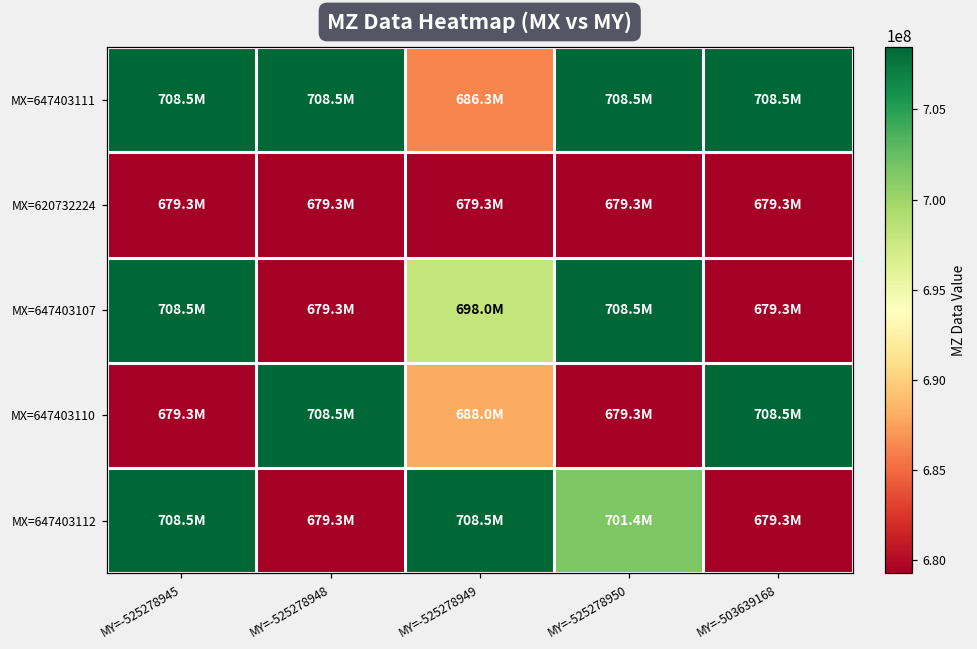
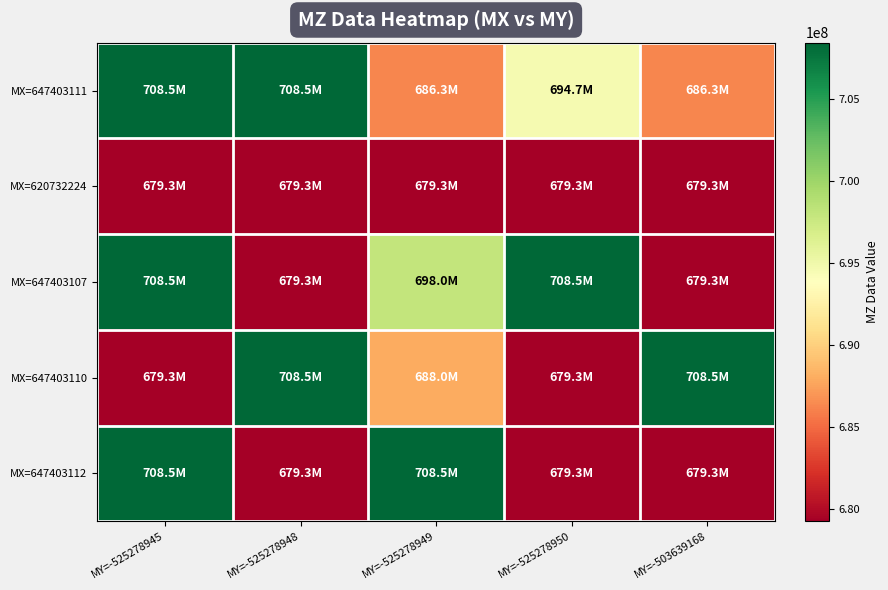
MX=647403111, MY=-525278950: 708.5M -> 694.7M
MX=647403111, MY=-503639168: 708.5M -> 686.3M
MX=647403112, MY=-525278950: 701.4M -> 679.3M
